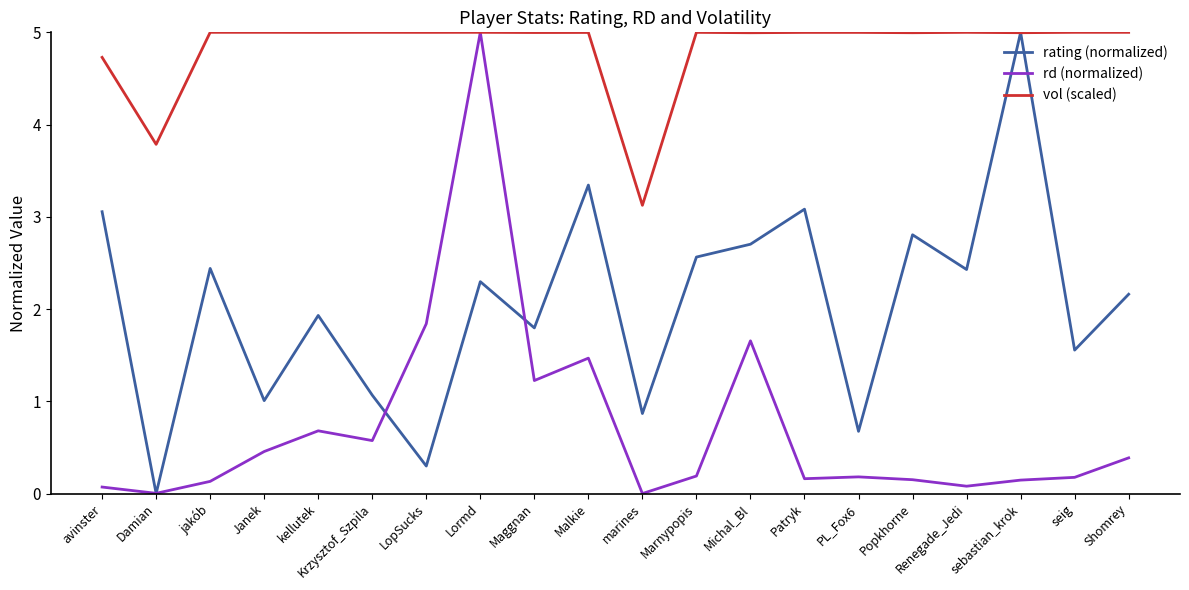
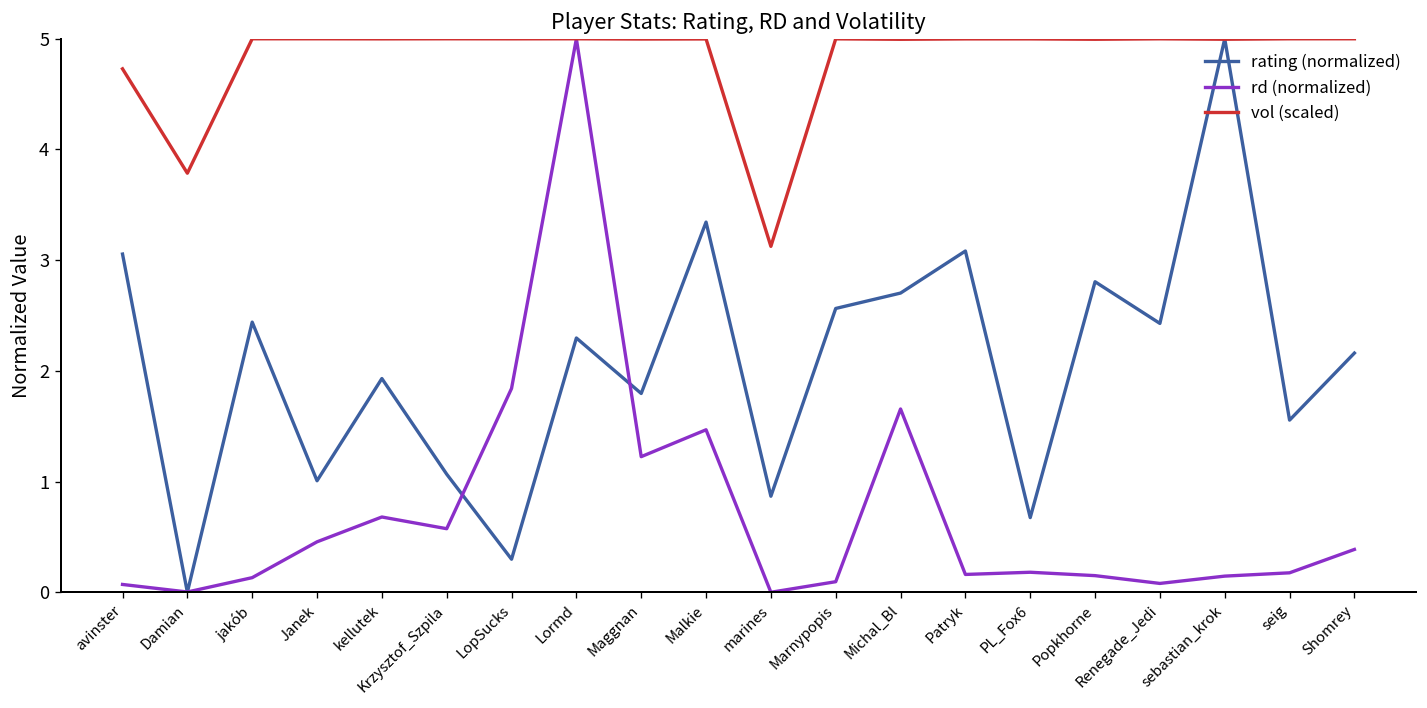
rd (normalized), Marnypopis: 0.2 -> 0.1
